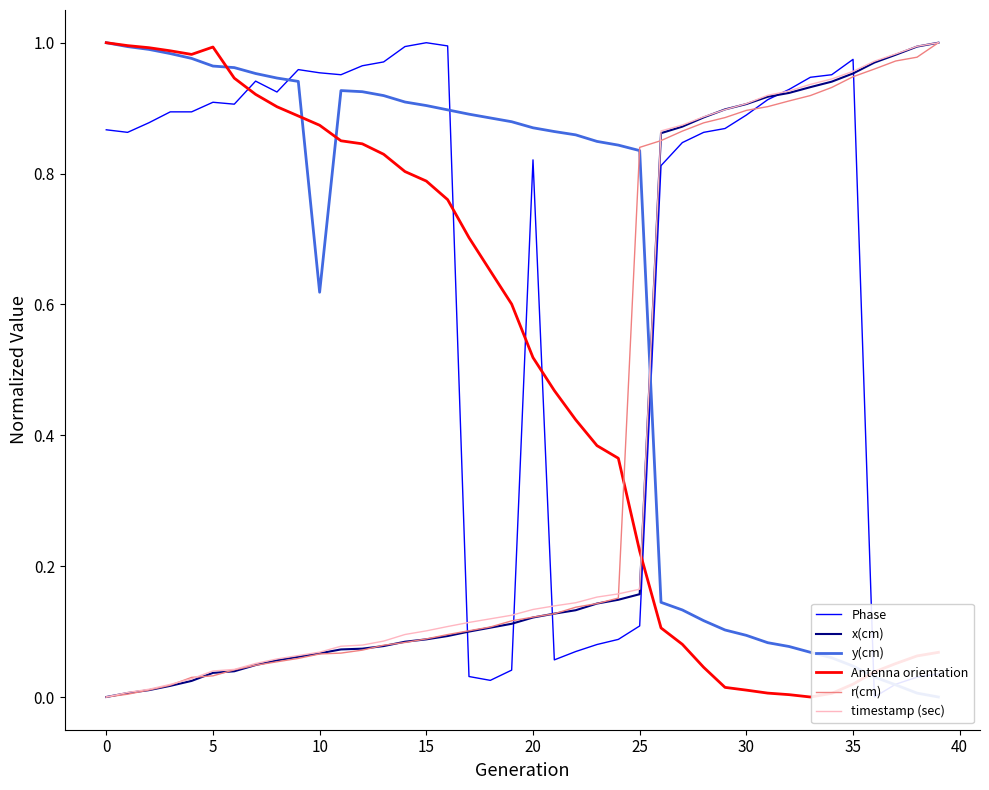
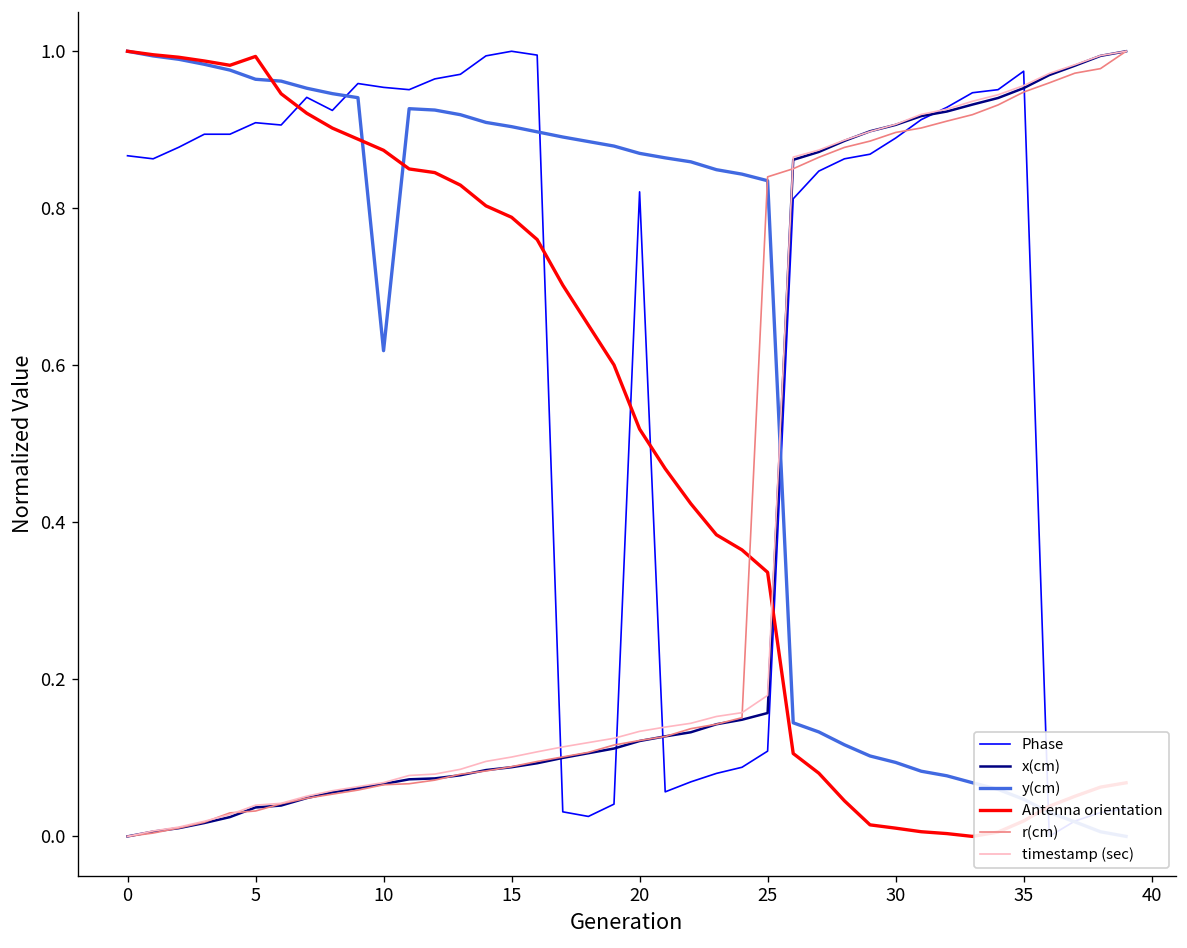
Antenna orientation, 25: 0.22 -> 0.34
timestamp (sec), 25: 0.16 -> 0.18
